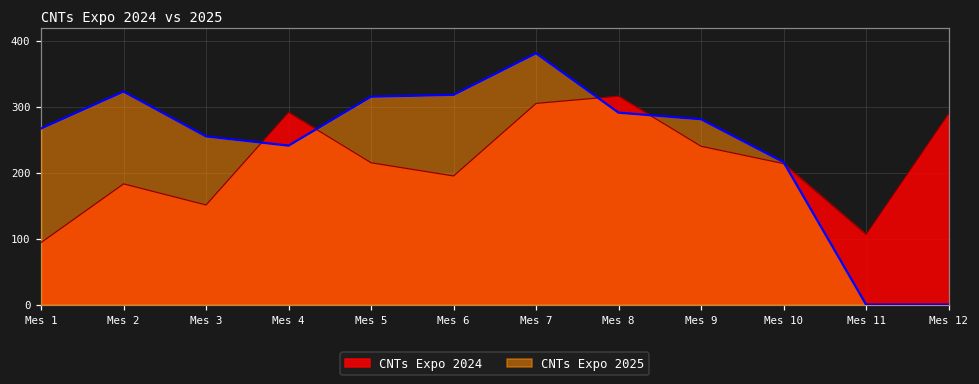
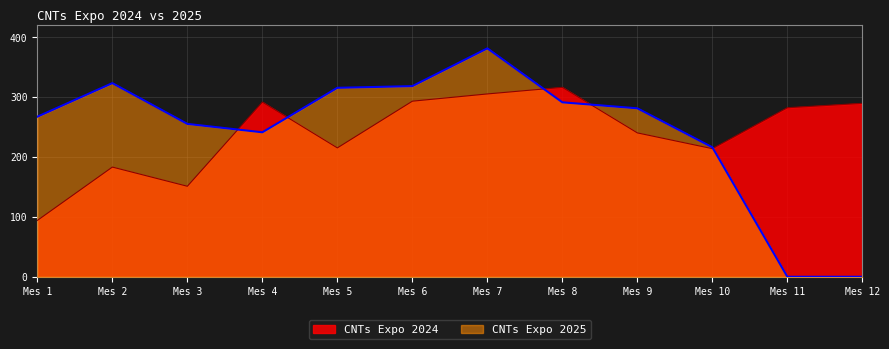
CNTs Expo 2024, Mes 6: 200 -> 290
CNTs Expo 2024, Mes 11: 110 -> 280
